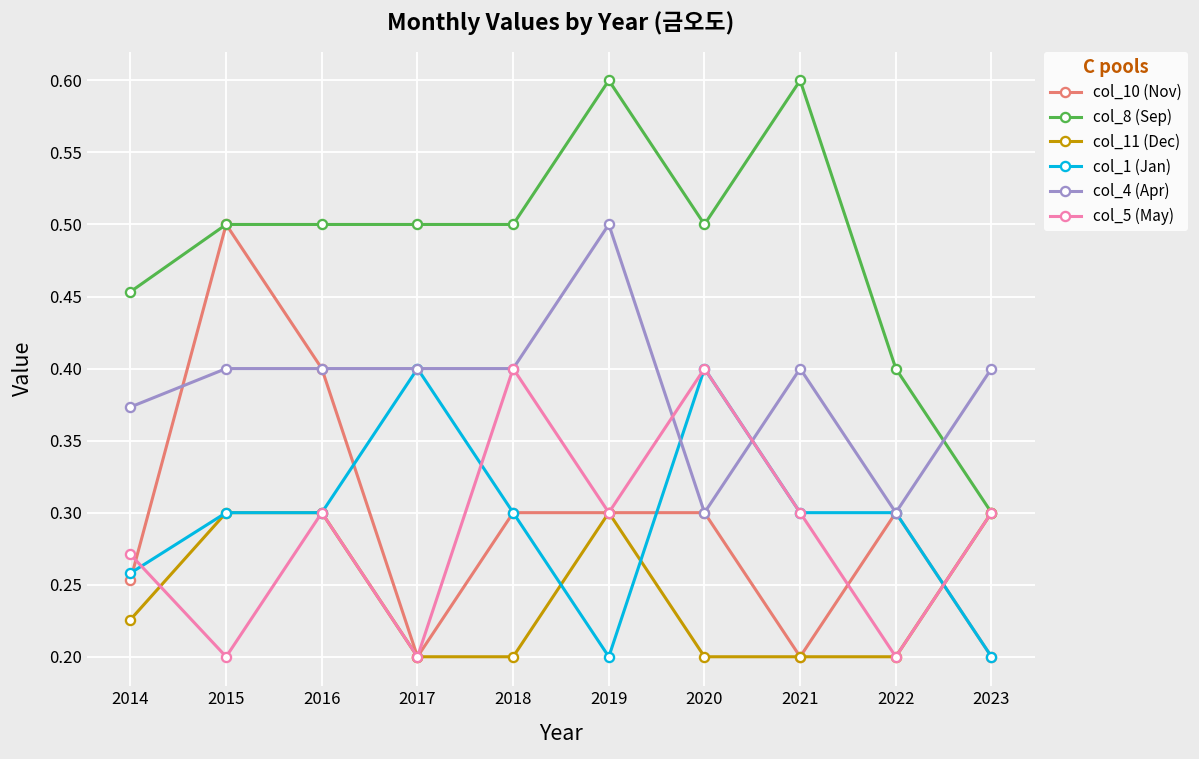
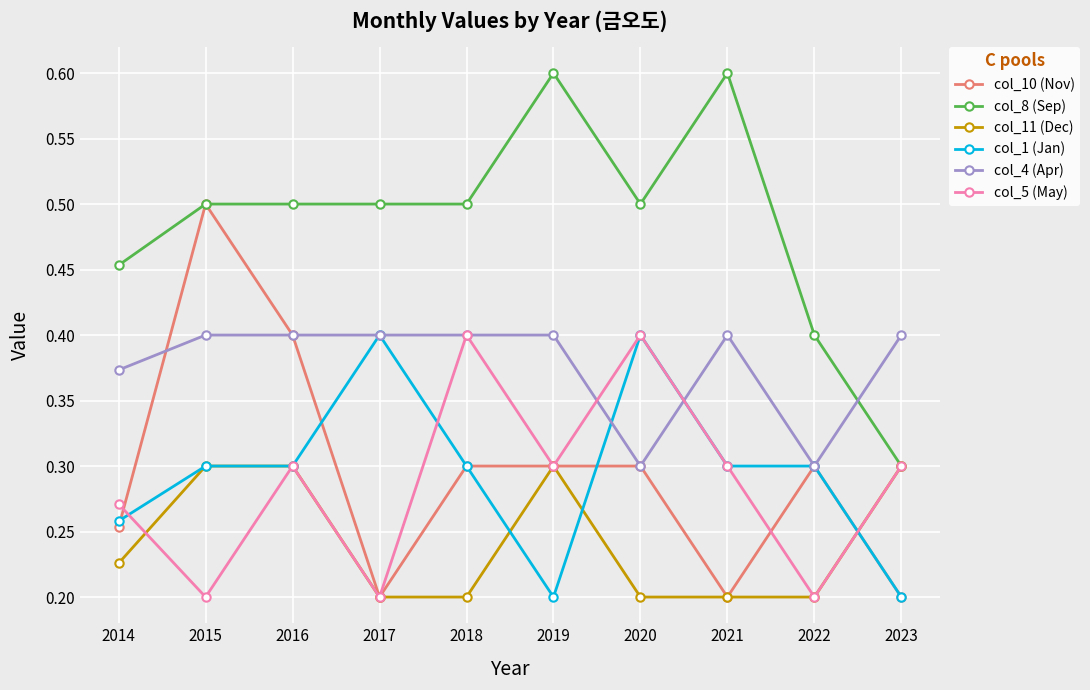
col_4 (Apr), 2019: 0.5 -> 0.4
